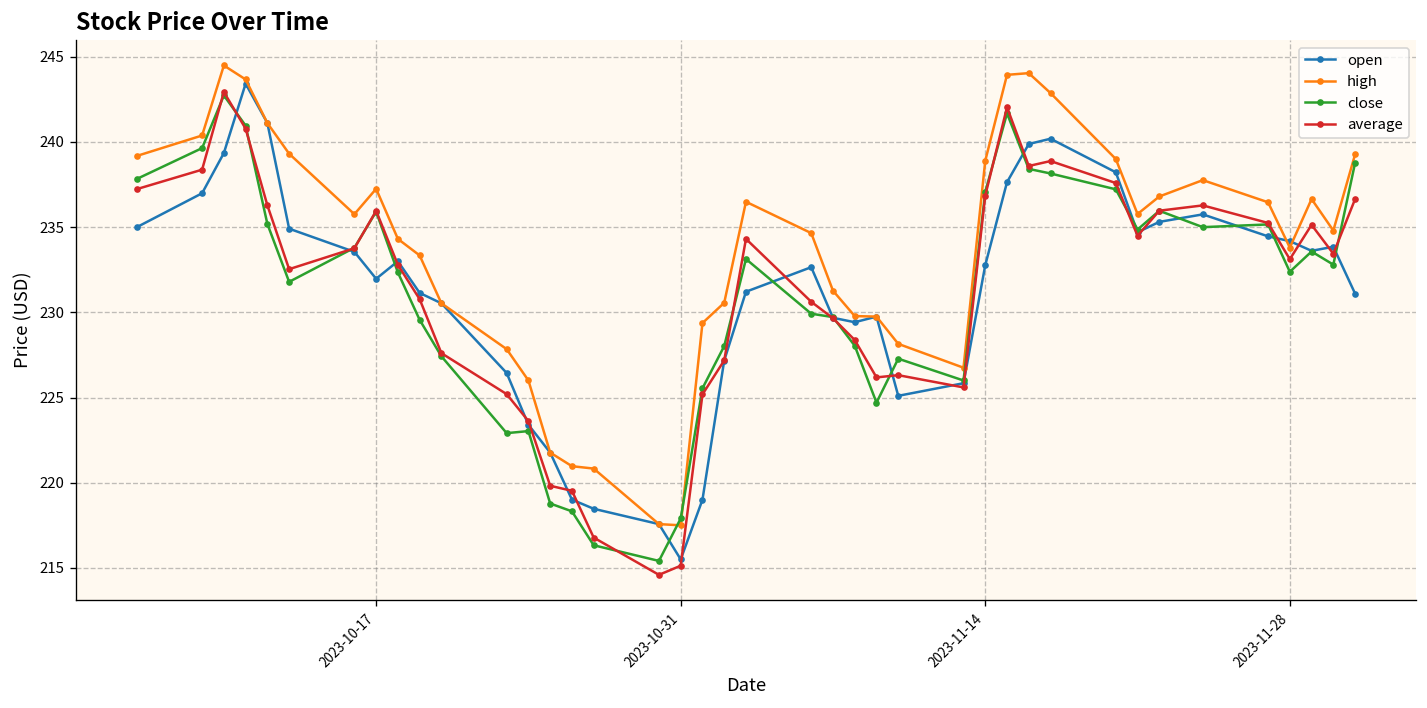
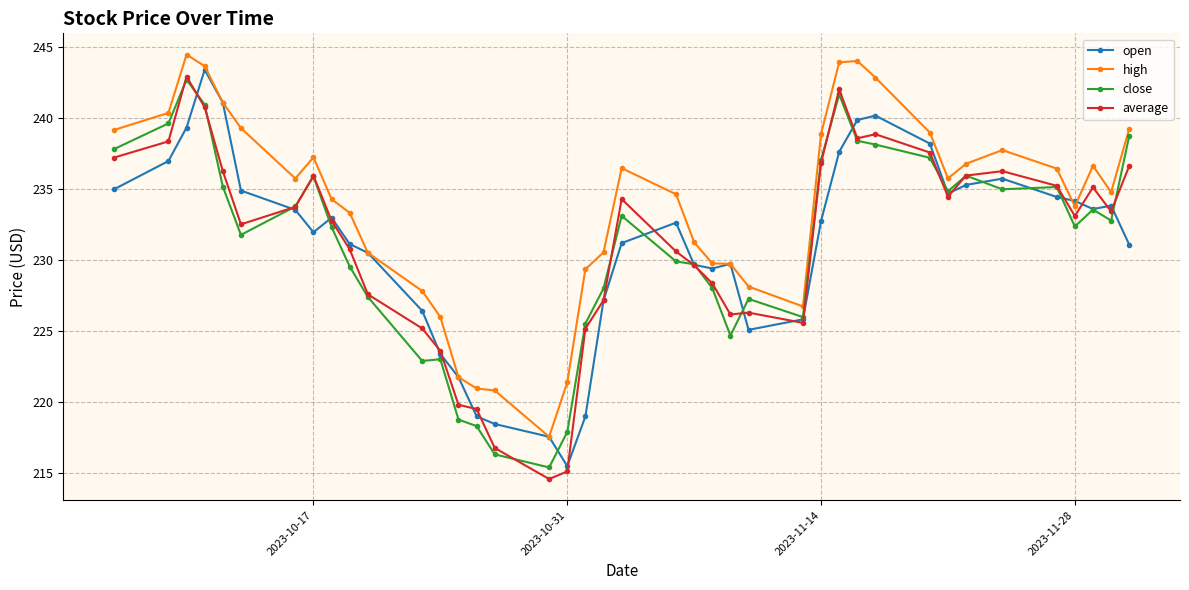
high, 2023-10-31: 217.5 -> 221.4
